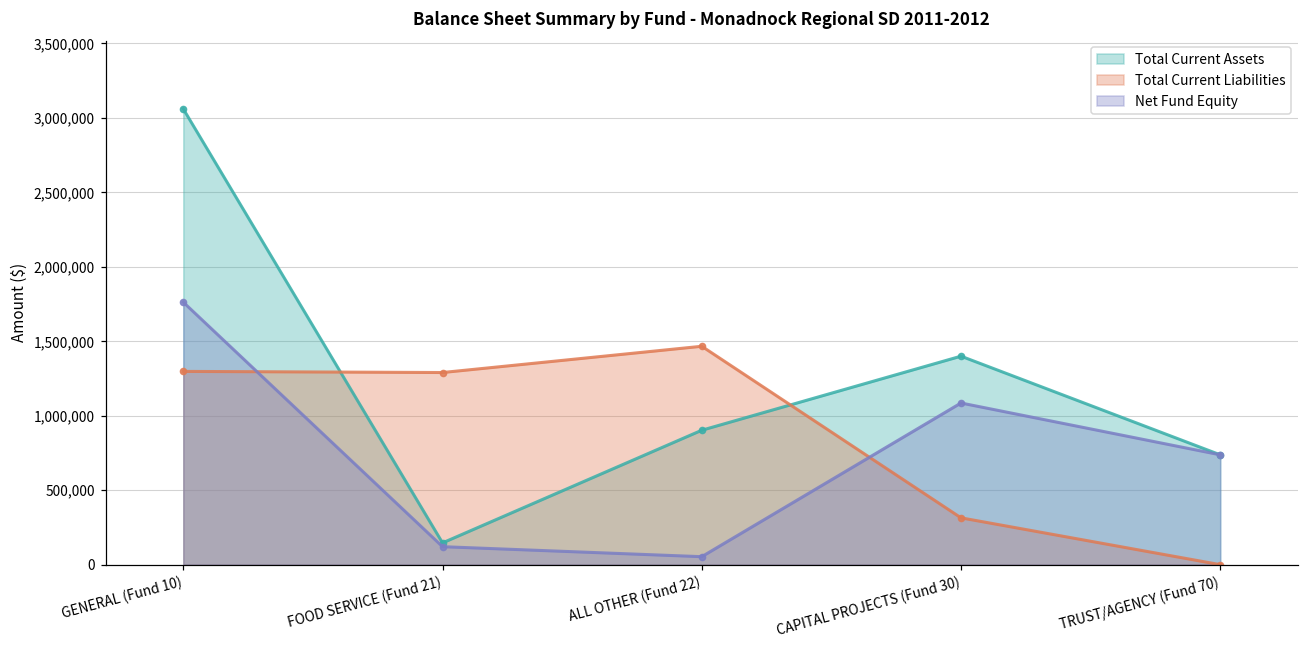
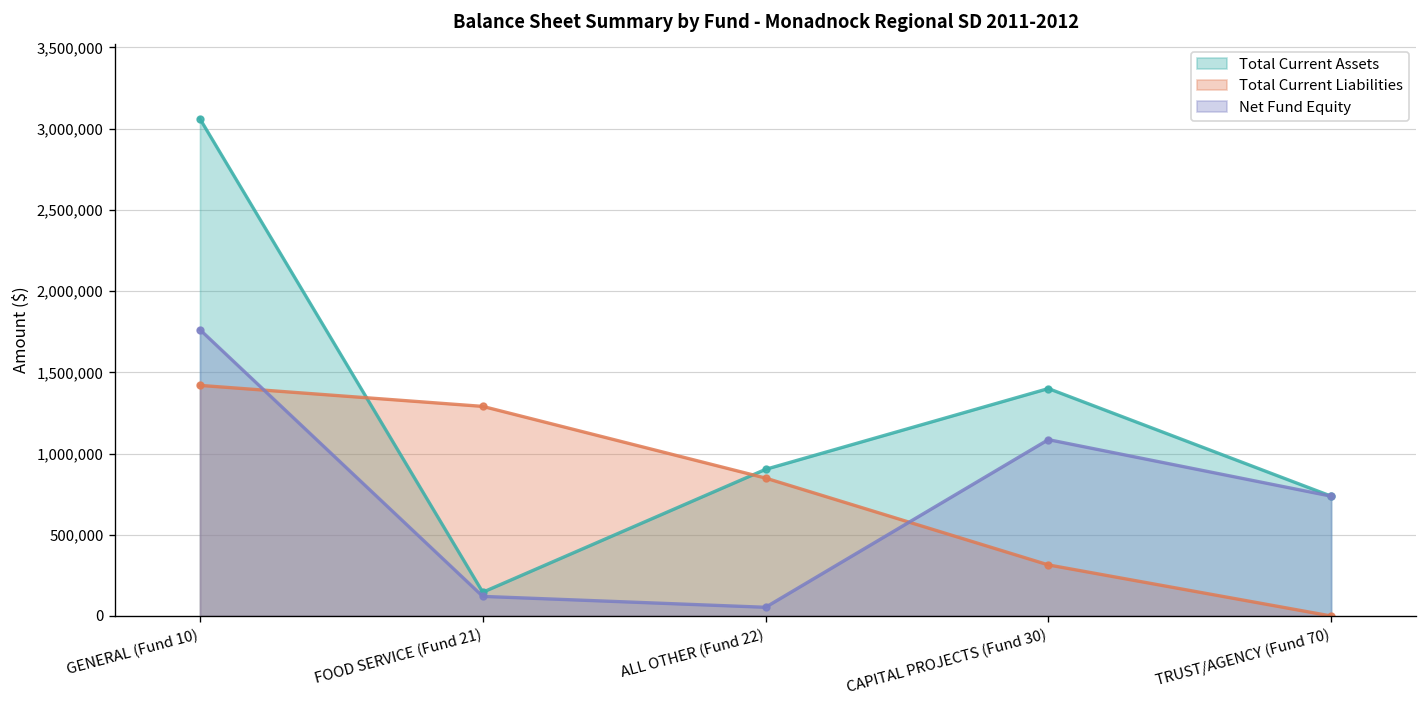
Total Current Liabilities, GENERAL (Fund 10): 1,300,000 -> 1,420,000
Total Current Liabilities, ALL OTHER (Fund 22): 1,470,000 -> 850,000
